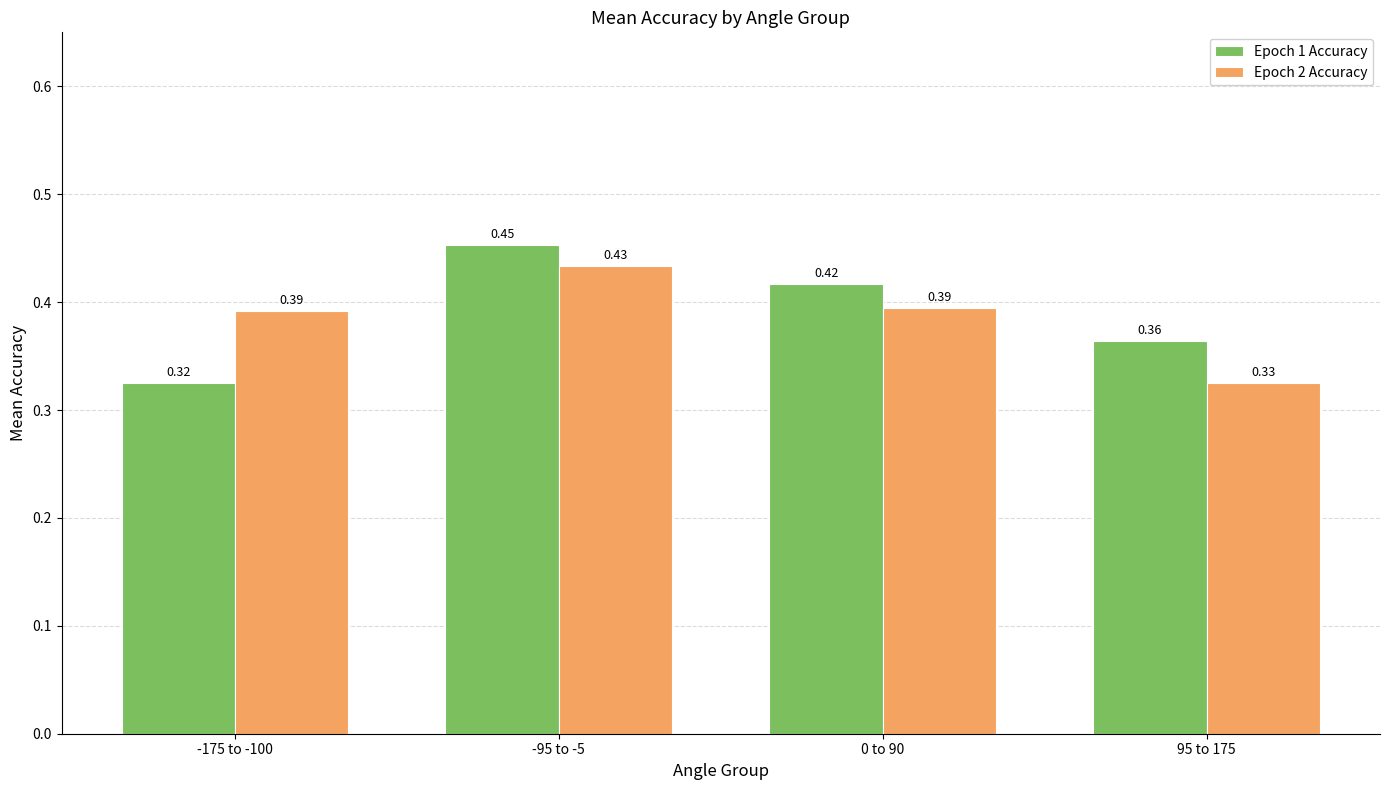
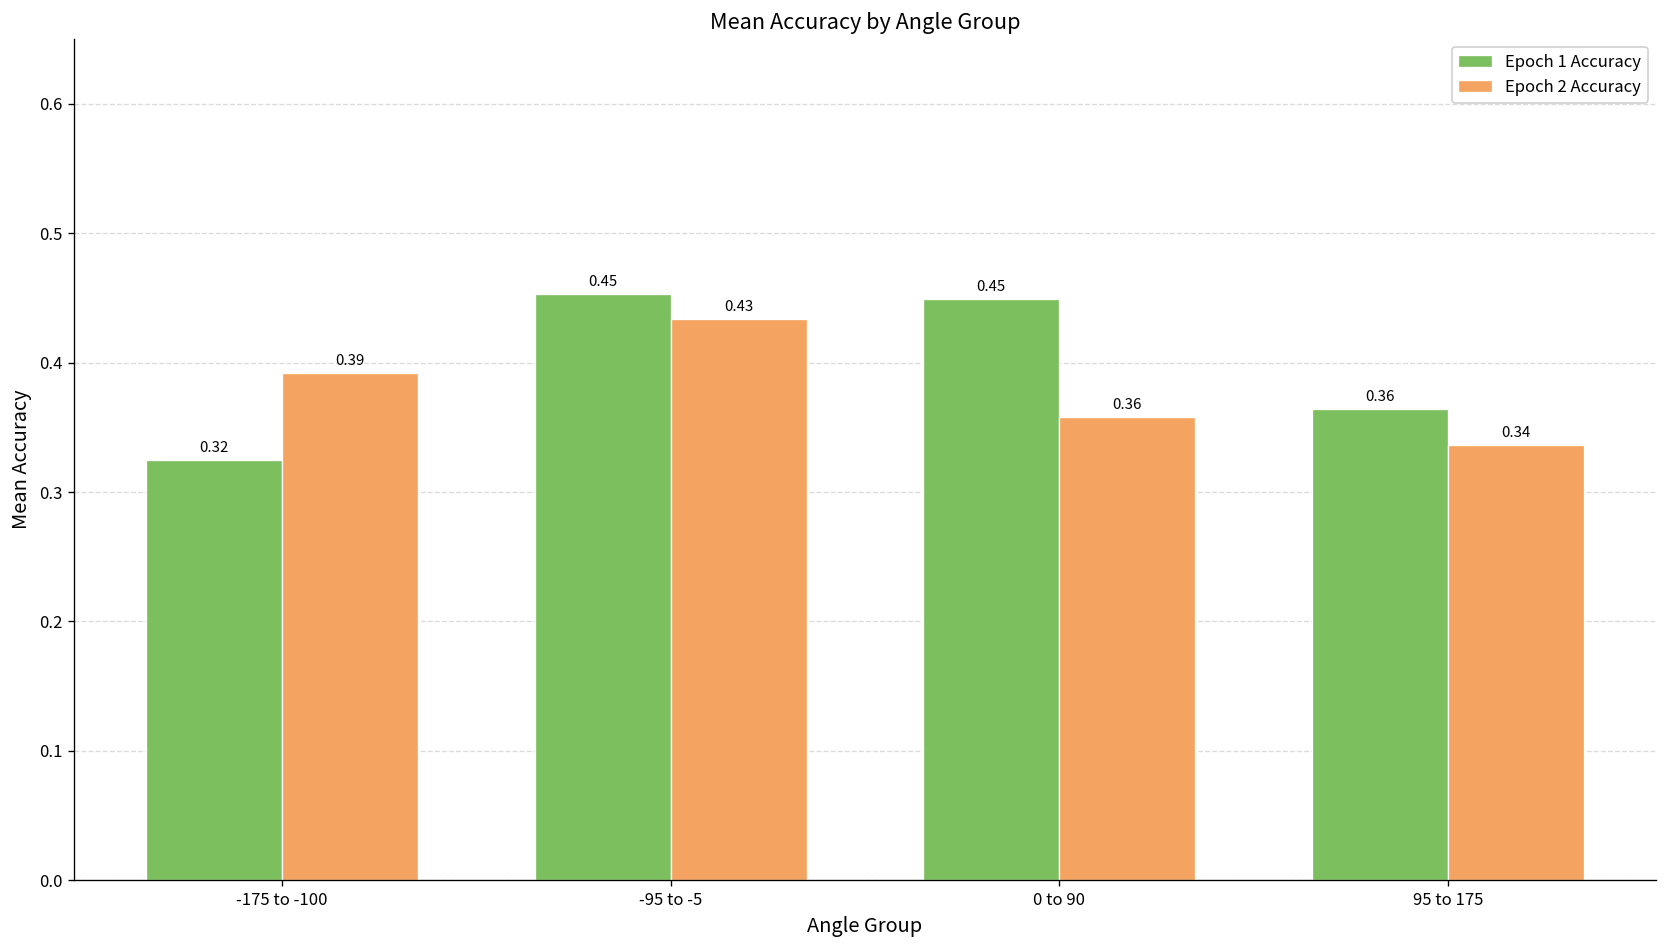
Epoch 1 Accuracy, 0 to 90: 0.42 -> 0.45
Epoch 2 Accuracy, 0 to 90: 0.39 -> 0.36
Epoch 2 Accuracy, 95 to 175: 0.33 -> 0.34
